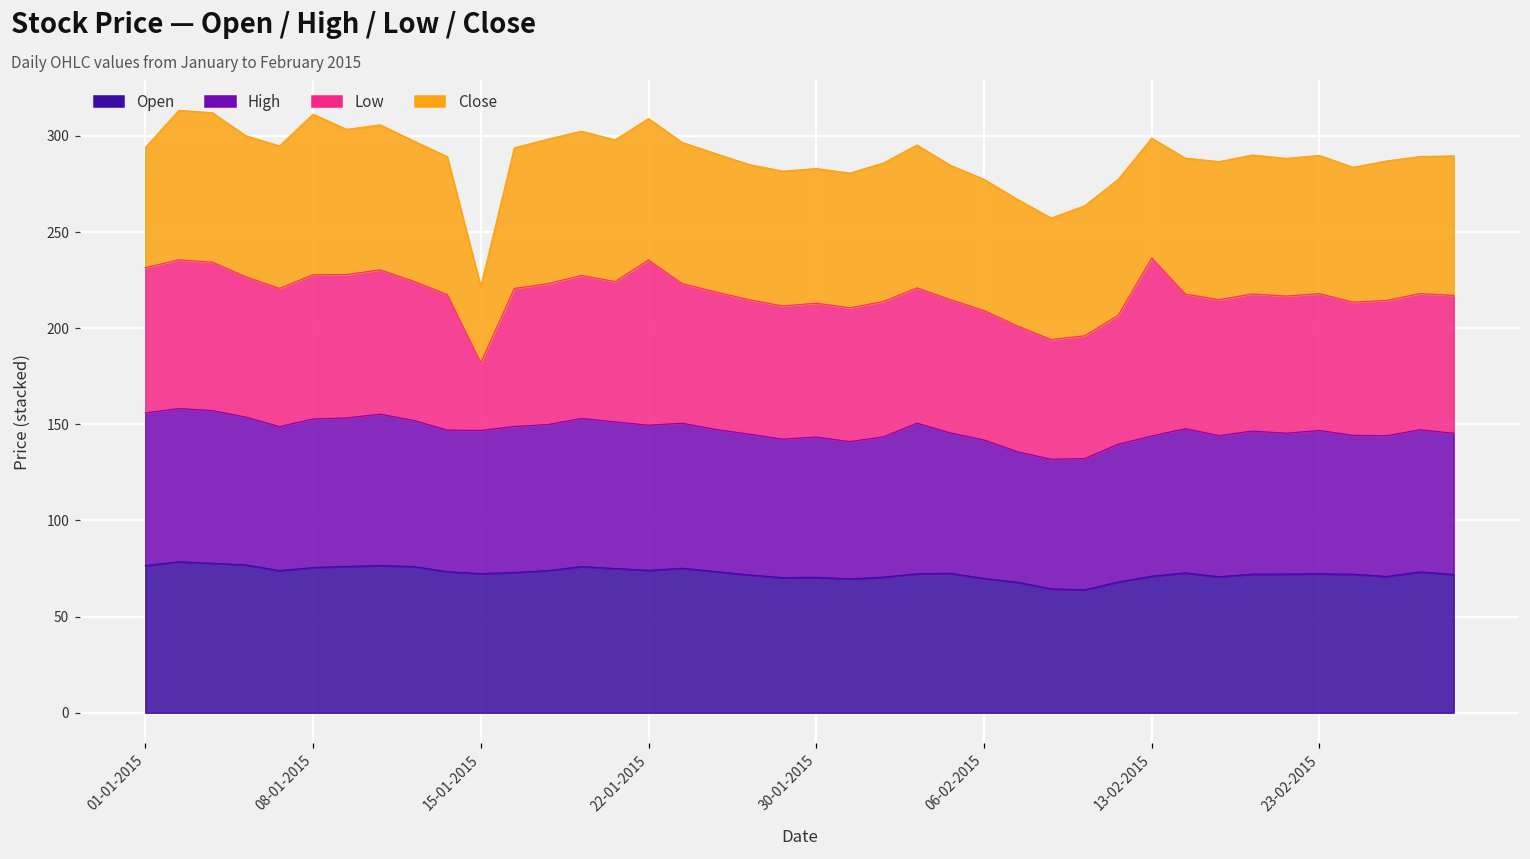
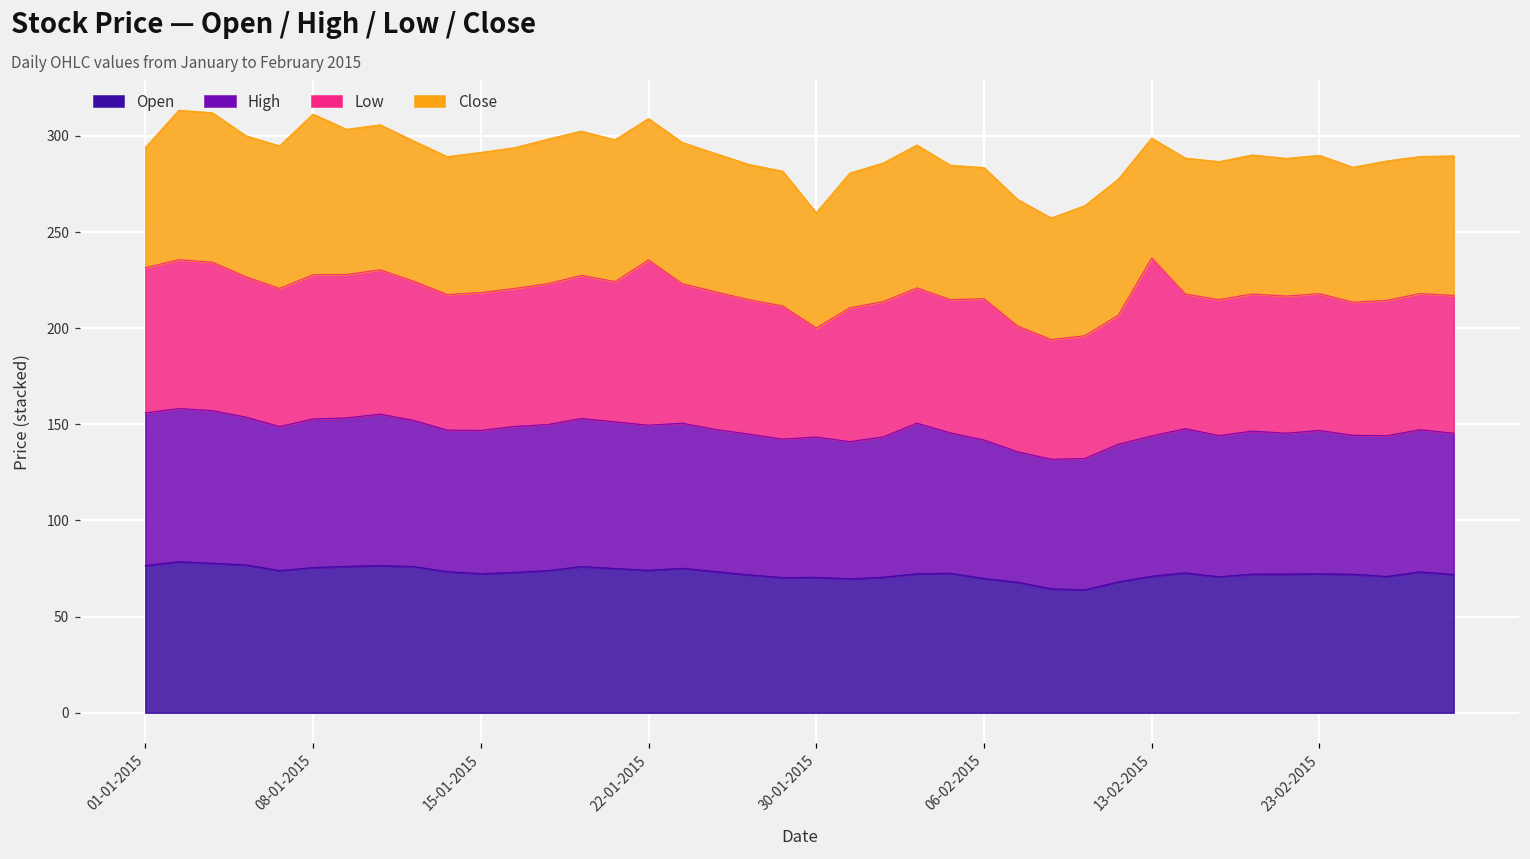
Low, 15-01-2015: 35 -> 72
Close, 15-01-2015: 40 -> 73
Low, 30-01-2015: 70 -> 57
Close, 30-01-2015: 70 -> 60
Low, 06-02-2015: 67 -> 73
